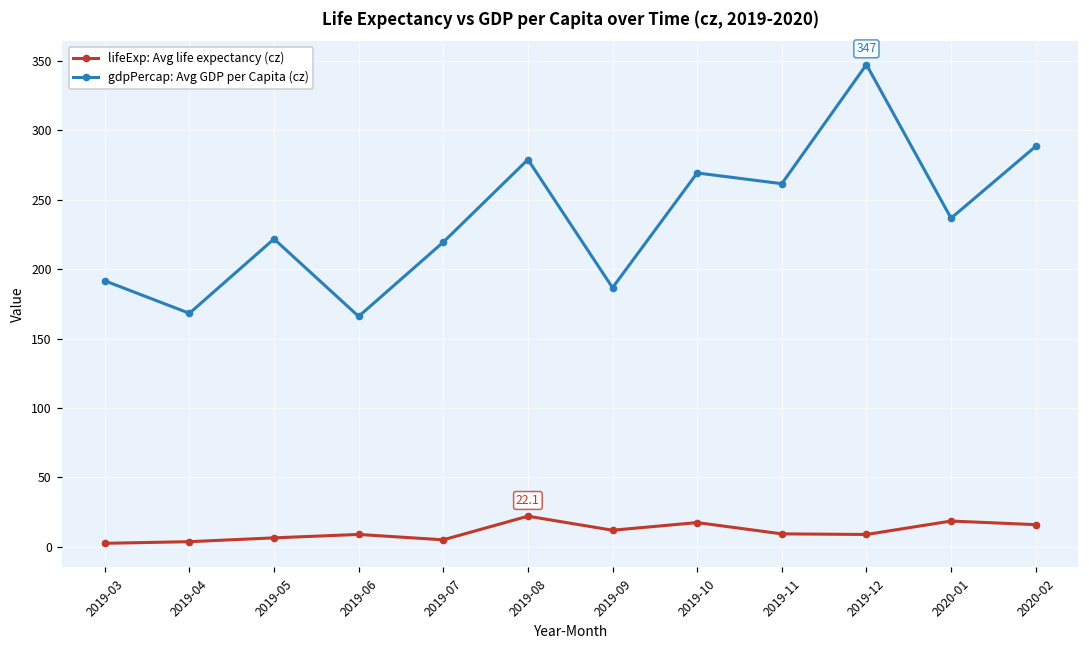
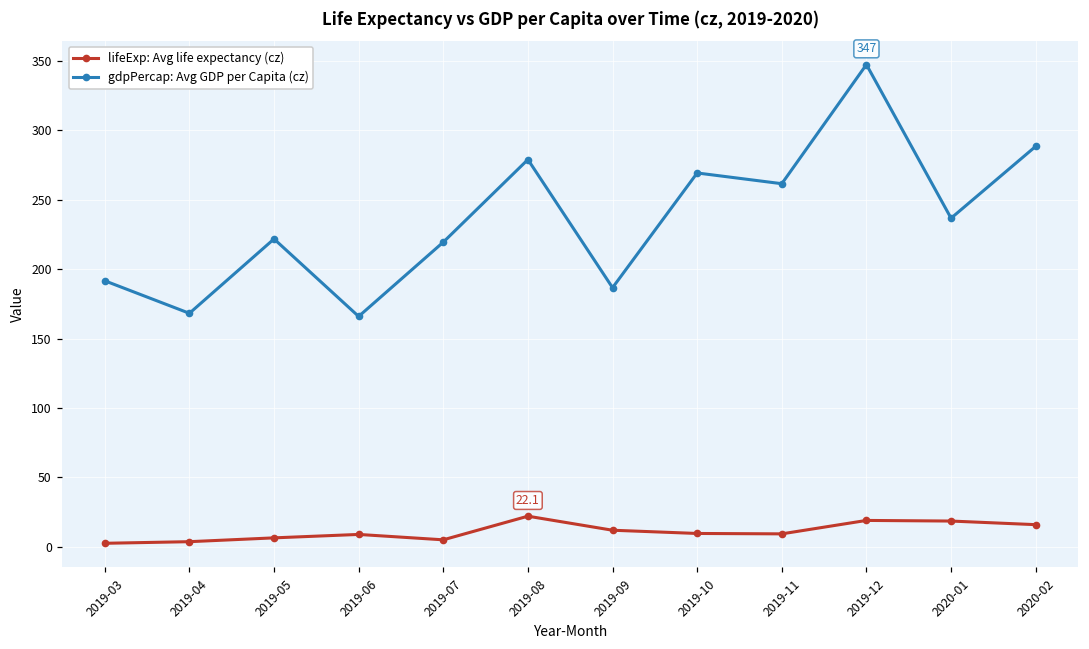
lifeExp: Avg life expectancy (cz), 2019-10: 18 -> 10
lifeExp: Avg life expectancy (cz), 2019-12: 9 -> 19
